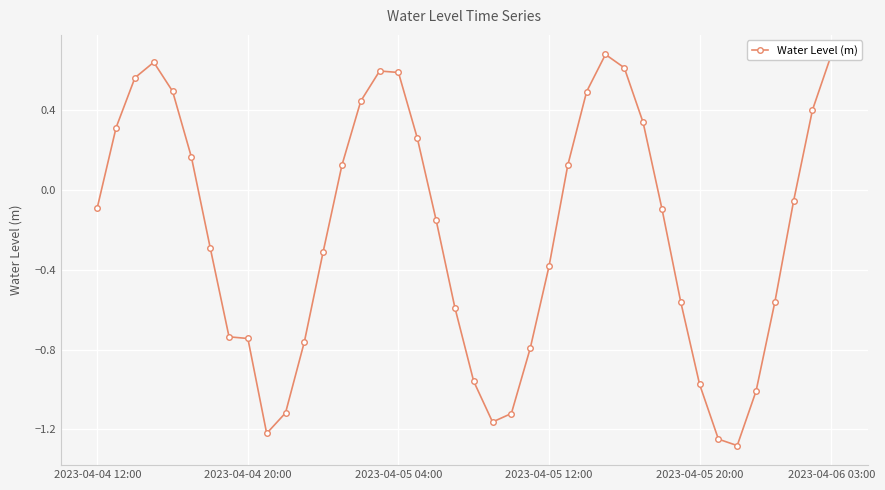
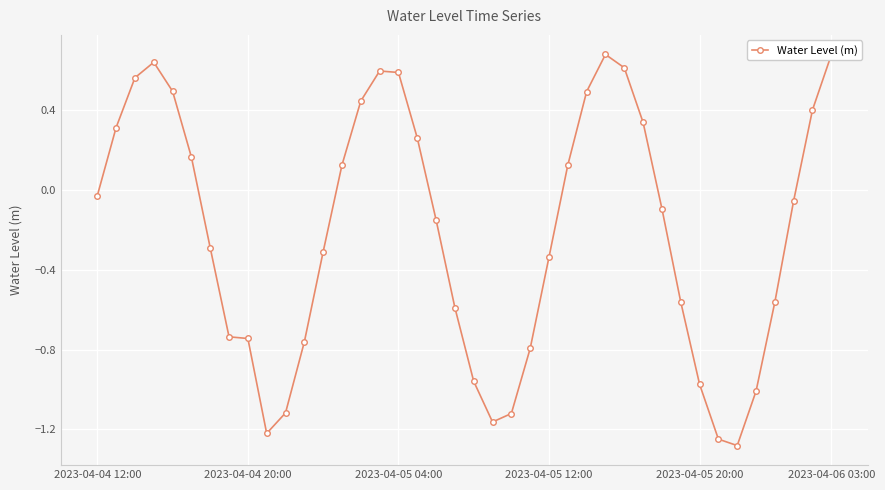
2023-04-04 12:00: -0.09 -> -0.03
2023-04-05 12:00: -0.38 -> -0.34
